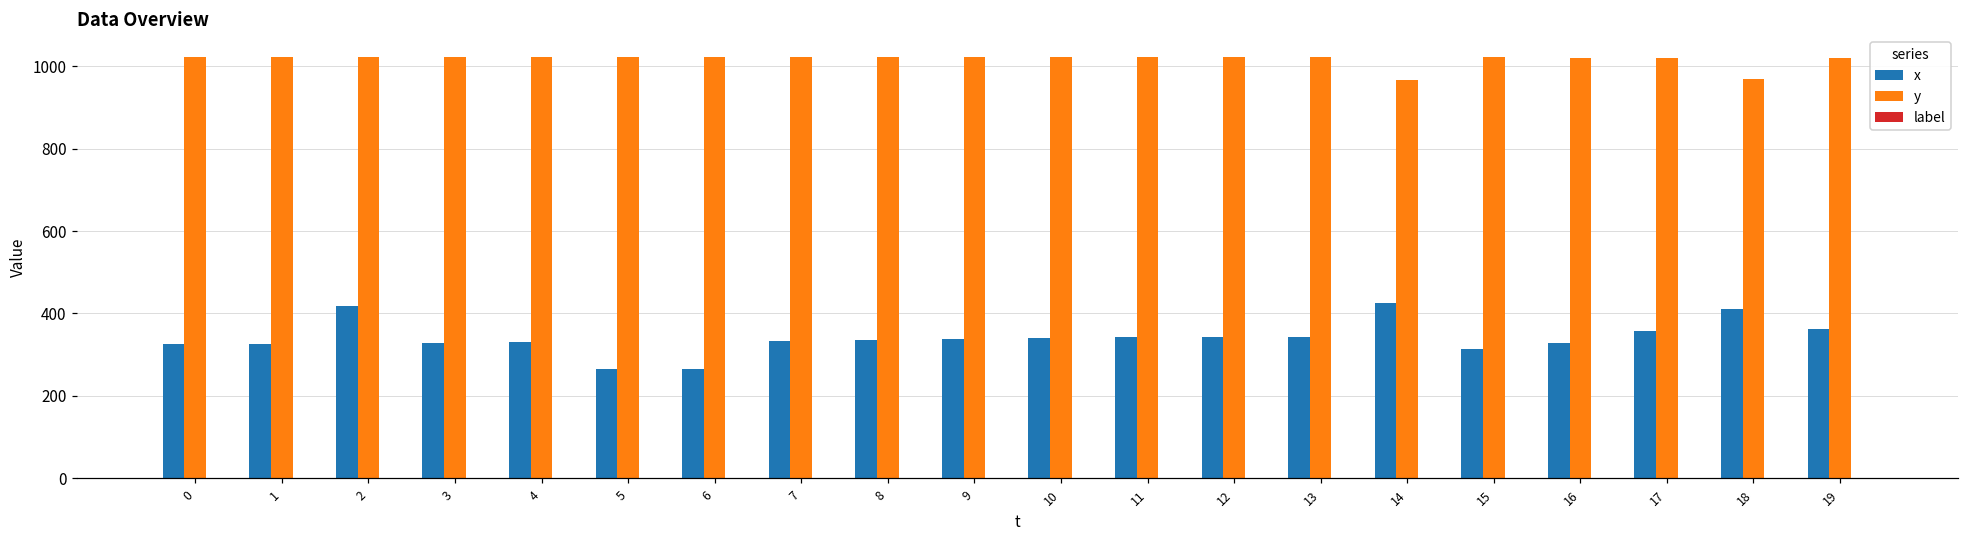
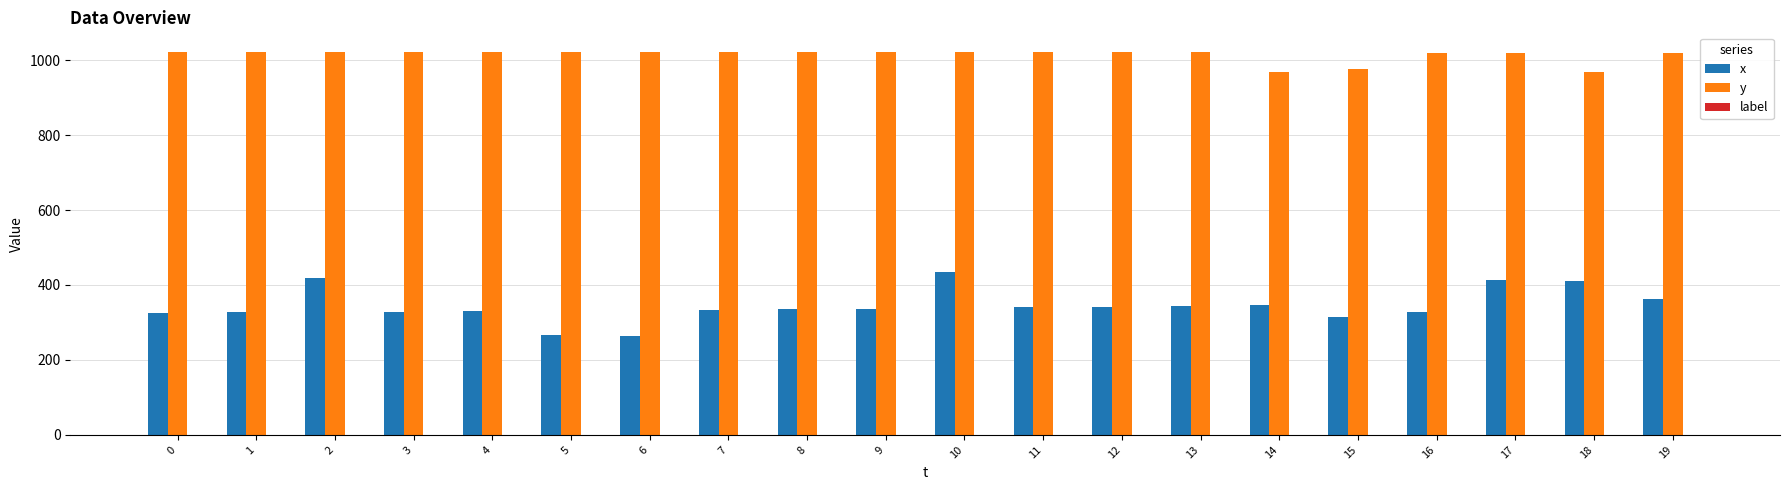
x, 10: 340 -> 430
x, 14: 430 -> 350
y, 15: 1020 -> 980
x, 17: 360 -> 410
